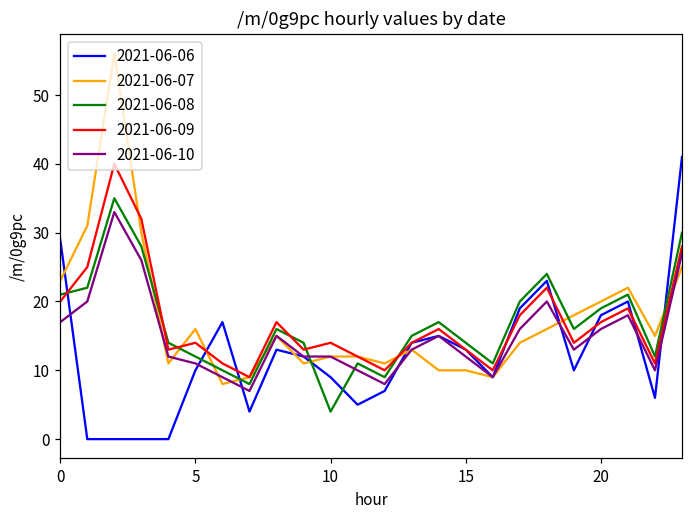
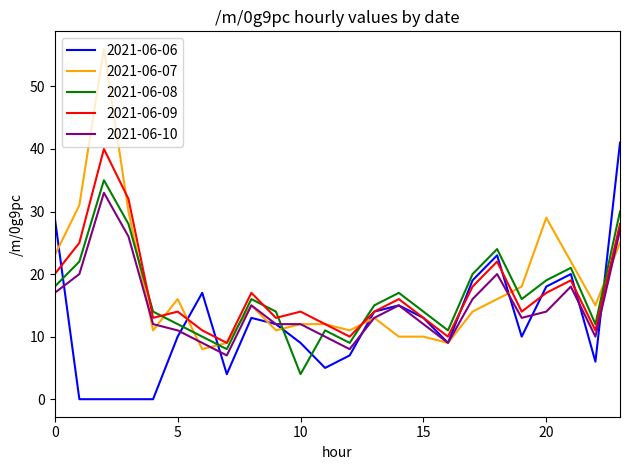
2021-06-08, 0: 21 -> 18
2021-06-07, 20: 20 -> 29
2021-06-10, 20: 16 -> 14
